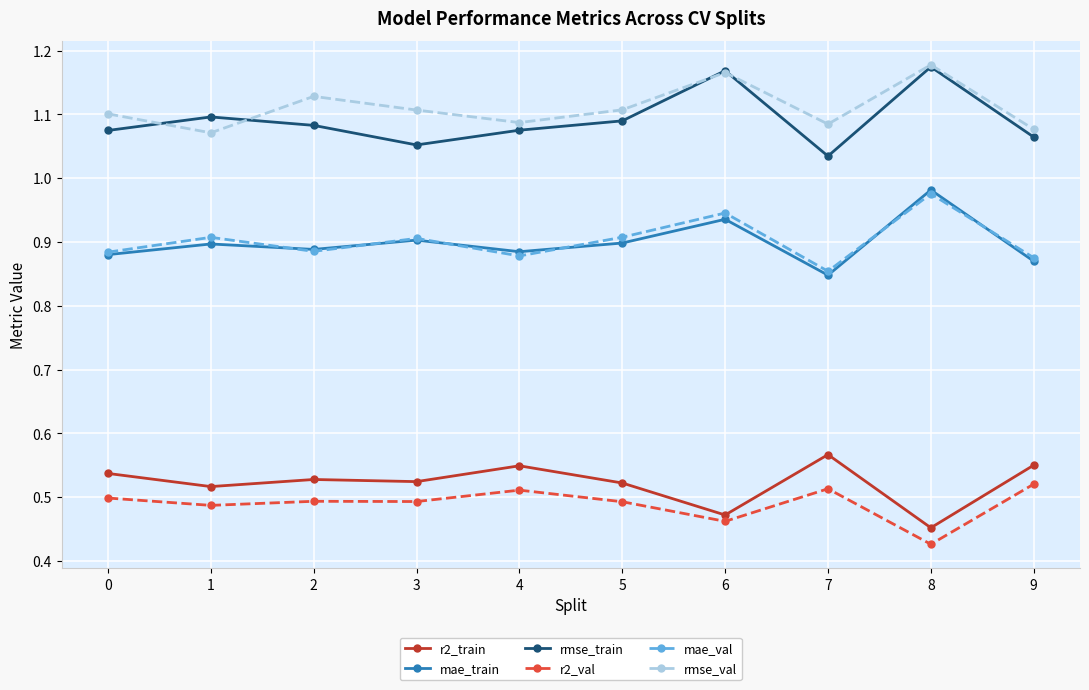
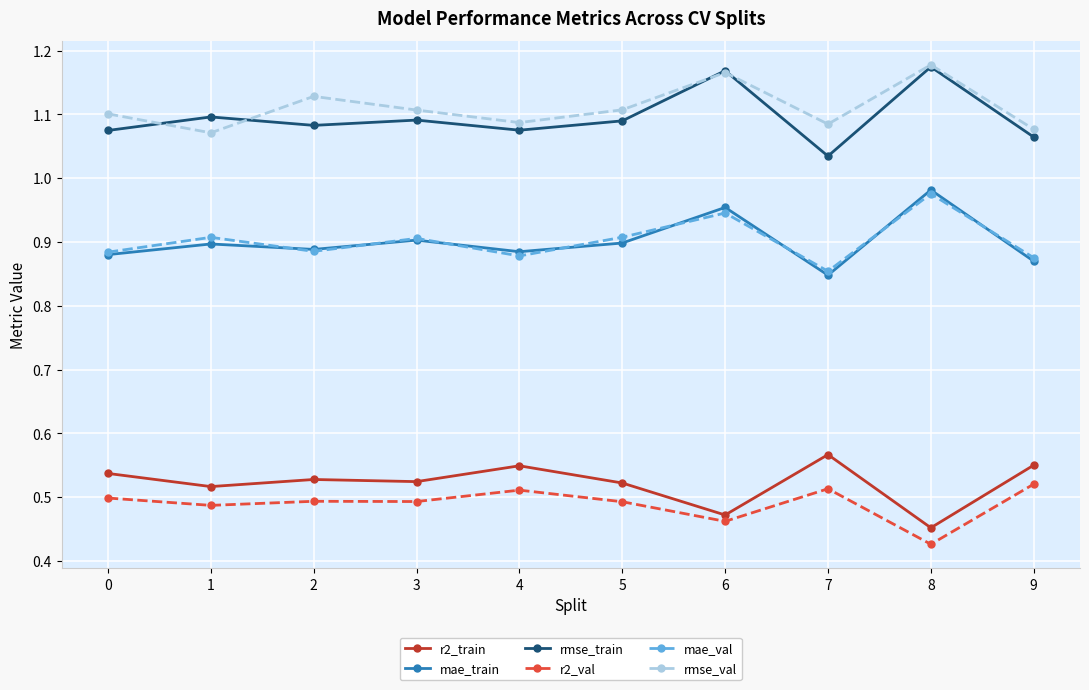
rmse_train, 3: 1.05 -> 1.09
mae_train, 6: 0.94 -> 0.95
